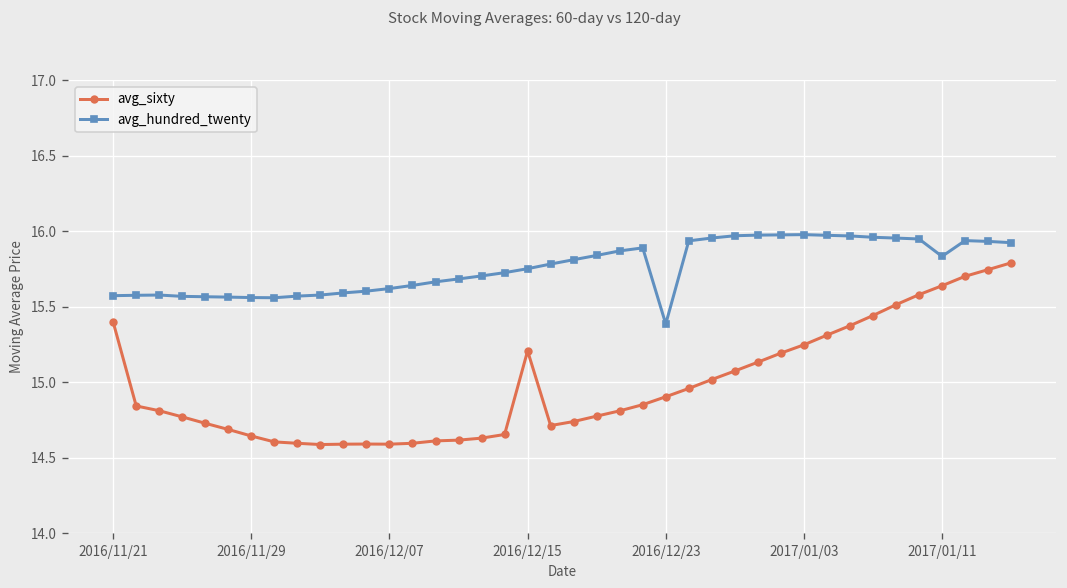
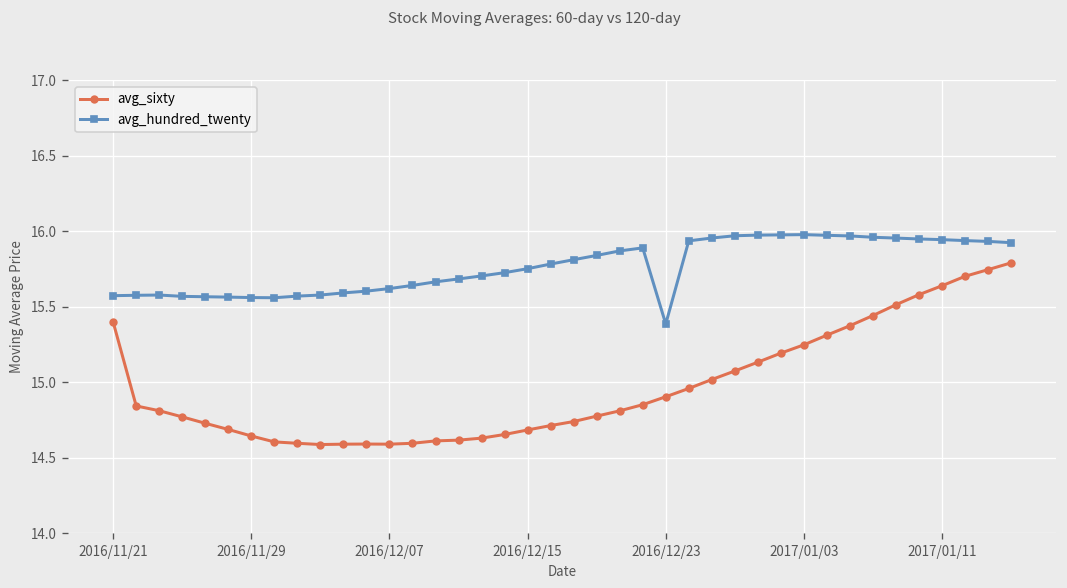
avg_sixty, 2016/12/15: 15.21 -> 14.68
avg_hundred_twenty, 2017/01/11: 15.83 -> 15.94
